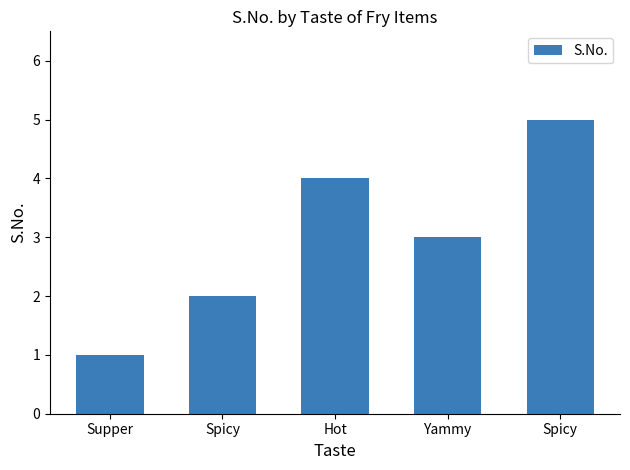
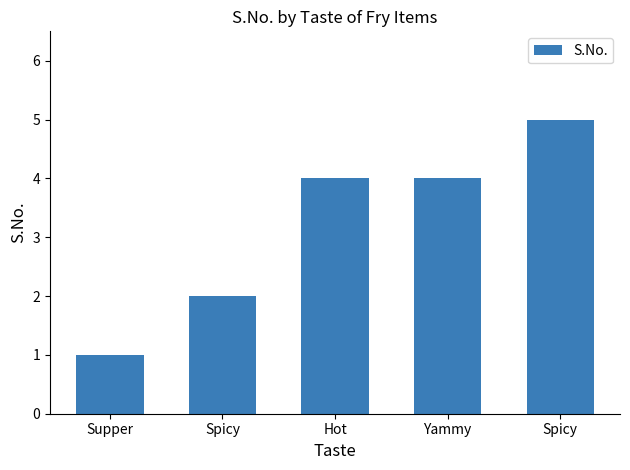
Yammy: 3 -> 4
